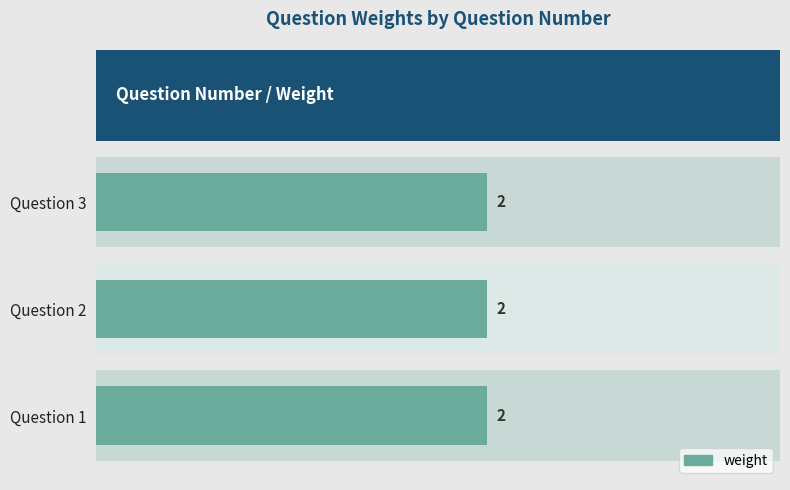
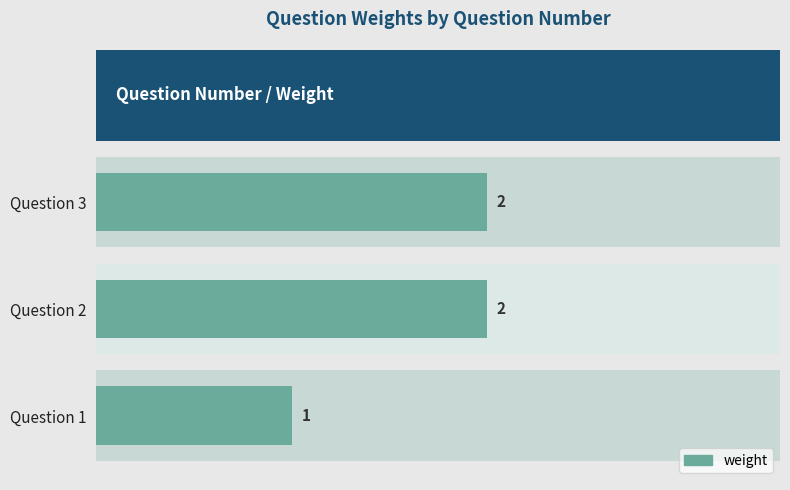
weight, Question 1: 2 -> 1
